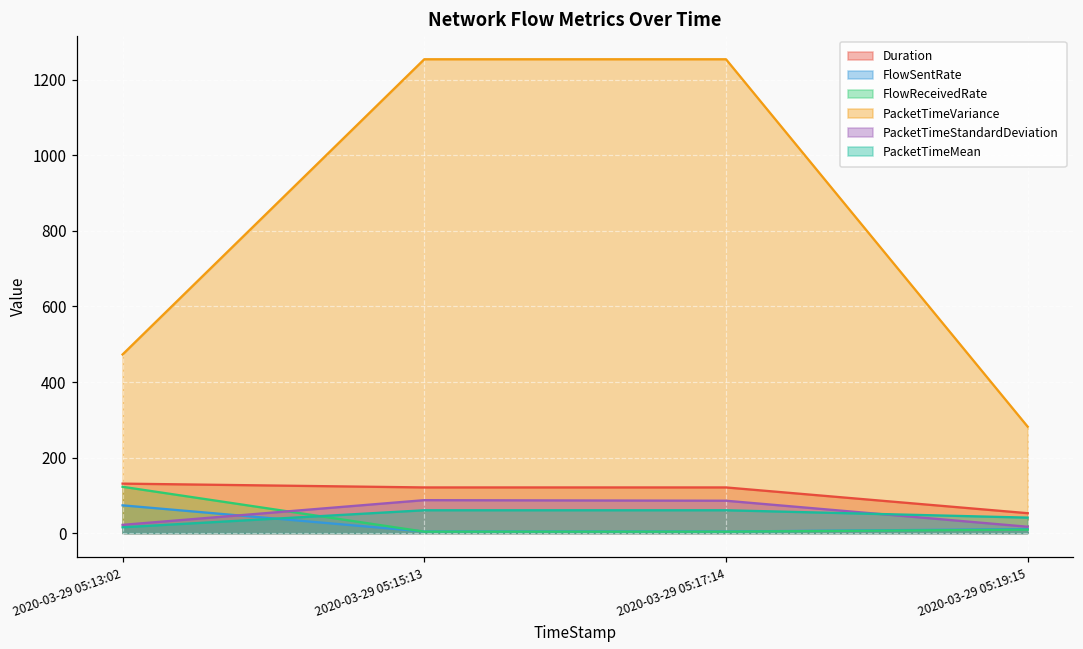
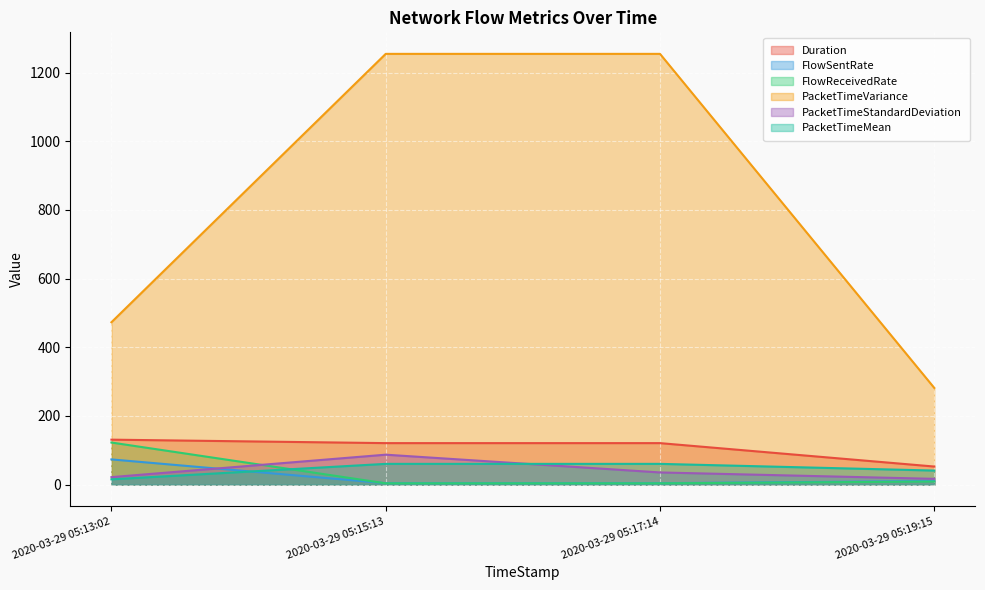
PacketTimeStandardDeviation, 2020-03-29 05:17:14: 90 -> 40
